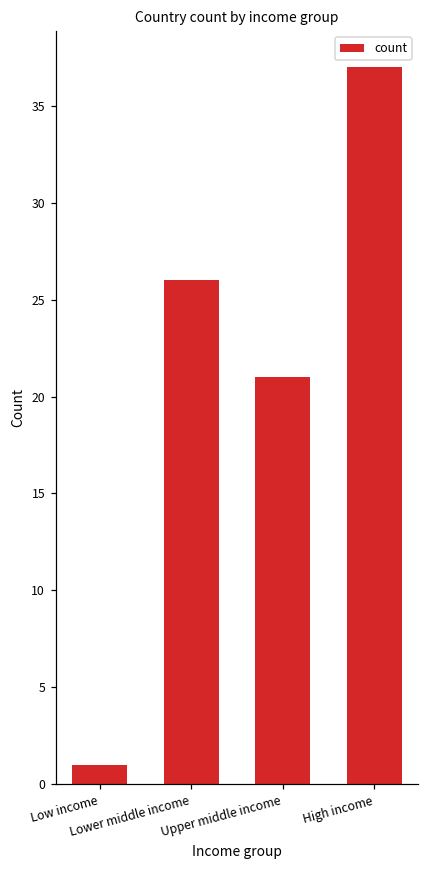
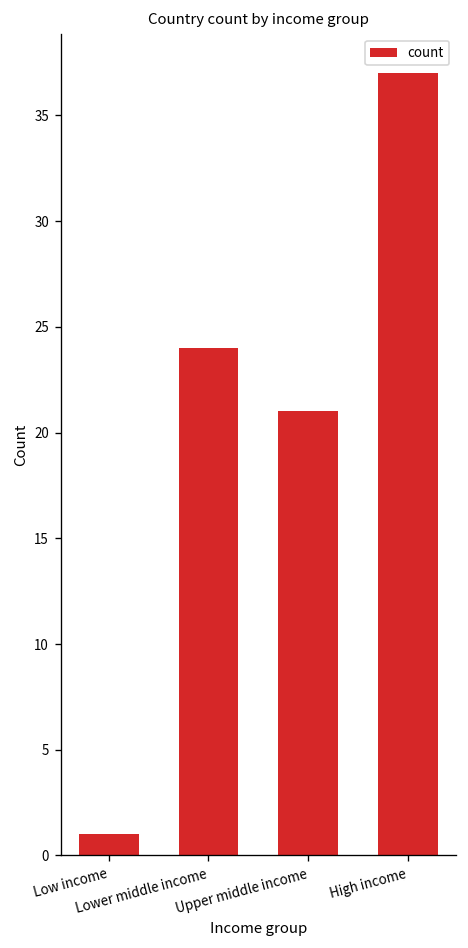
Lower middle income: 26 -> 24
